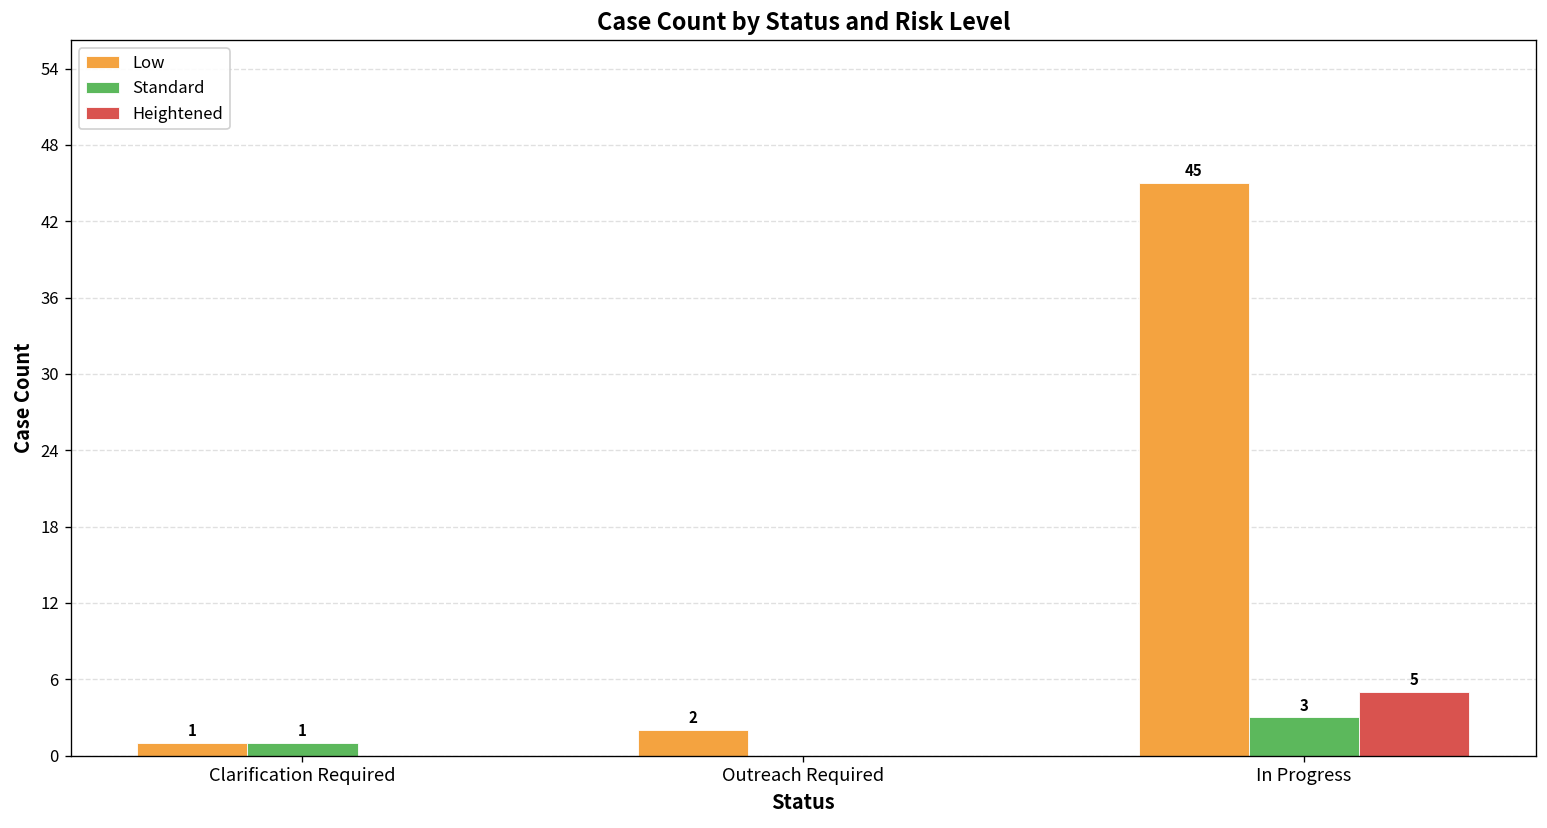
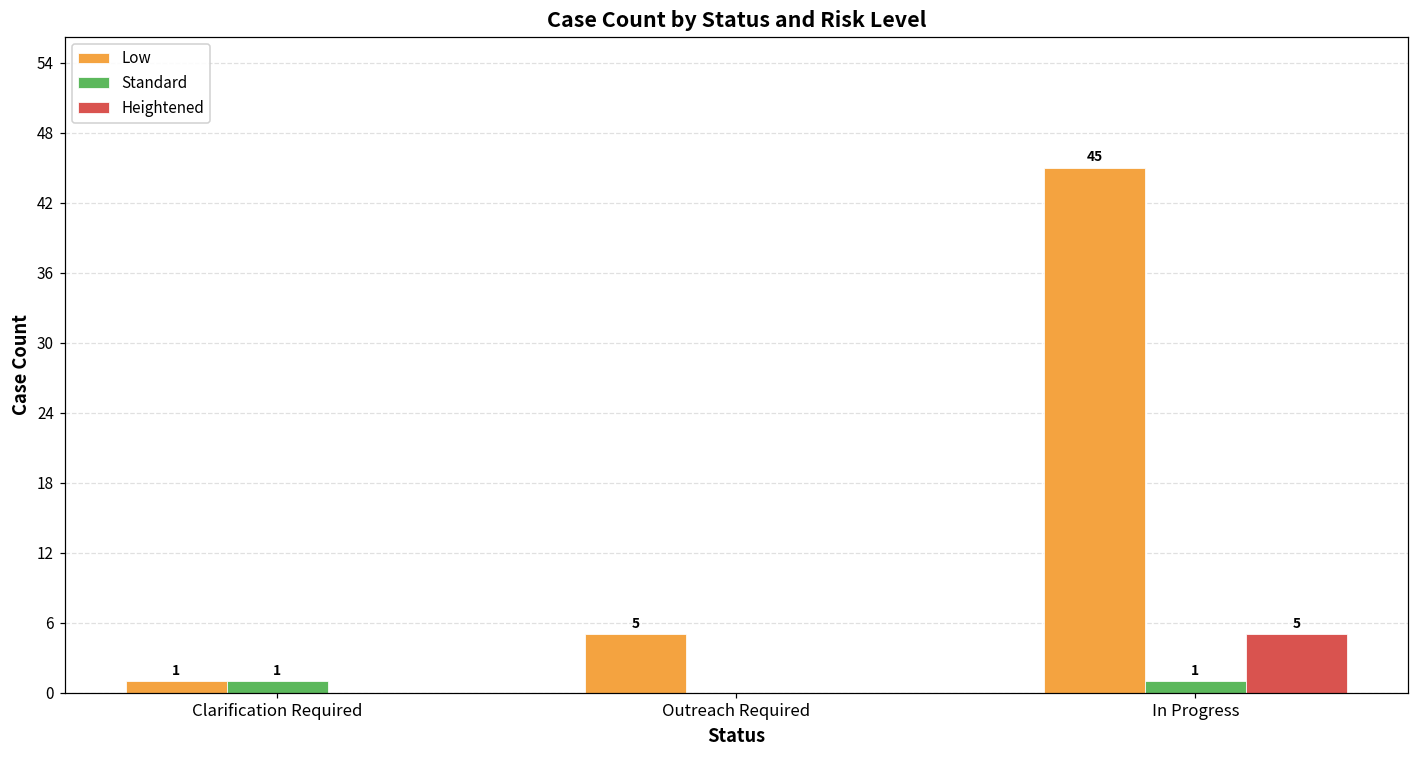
Low, Outreach Required: 2 -> 5
Standard, In Progress: 3 -> 1
